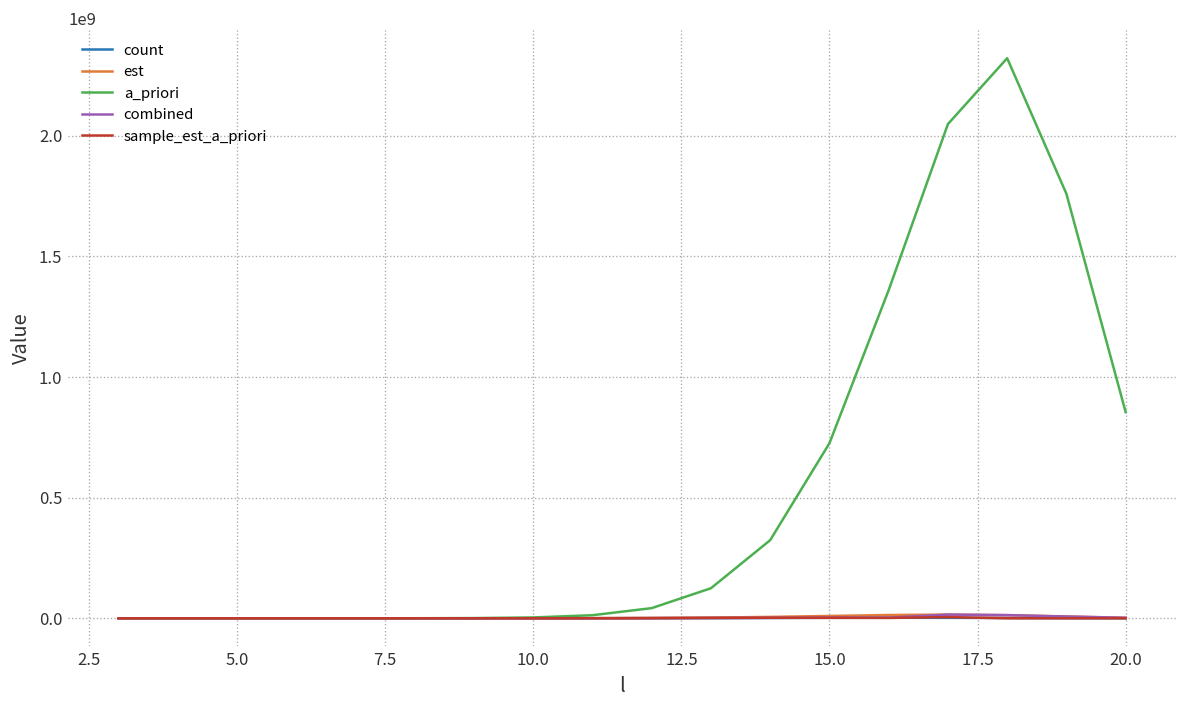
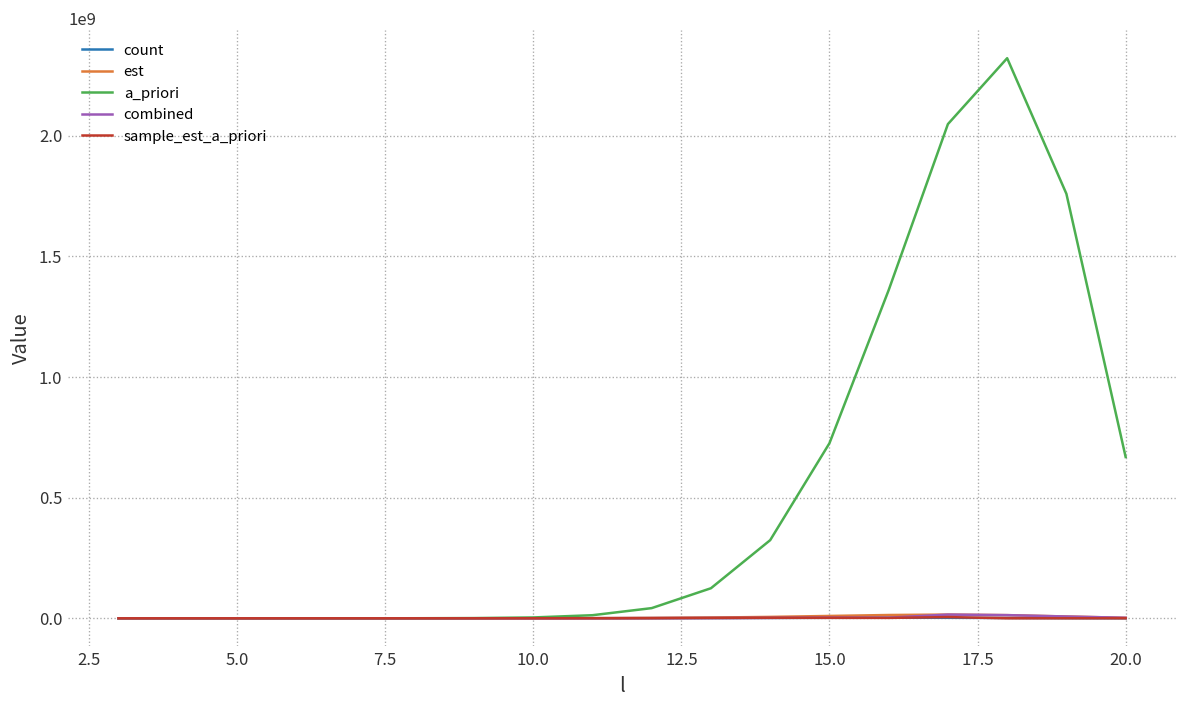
a_priori, 20.0: 850000000 -> 670000000
